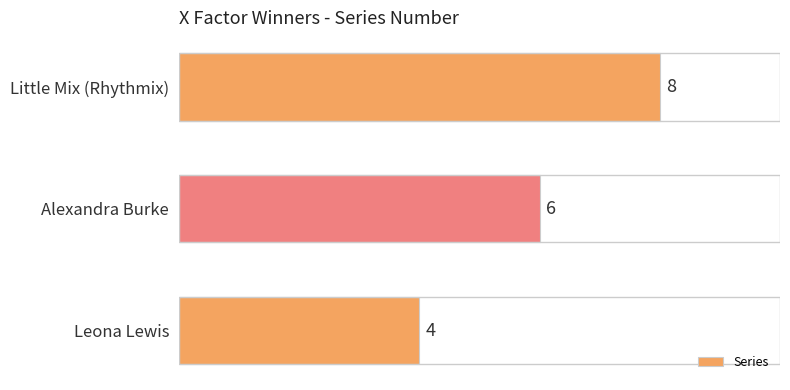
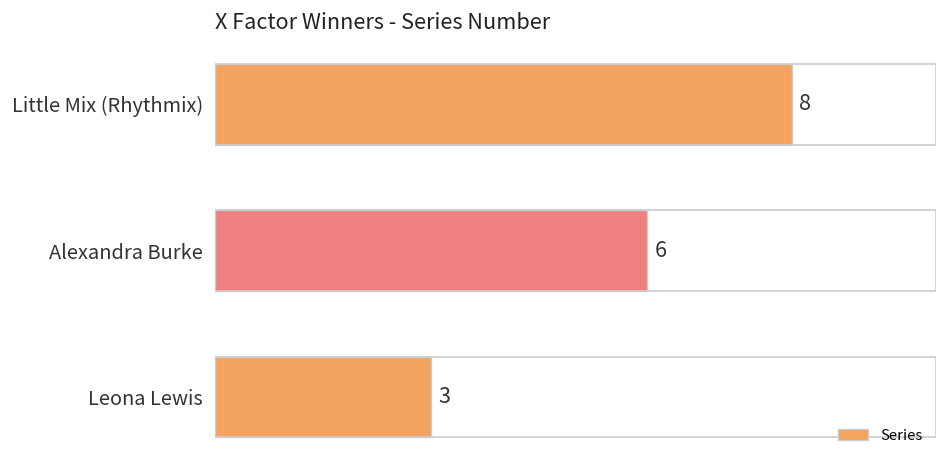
Leona Lewis: 4 -> 3
